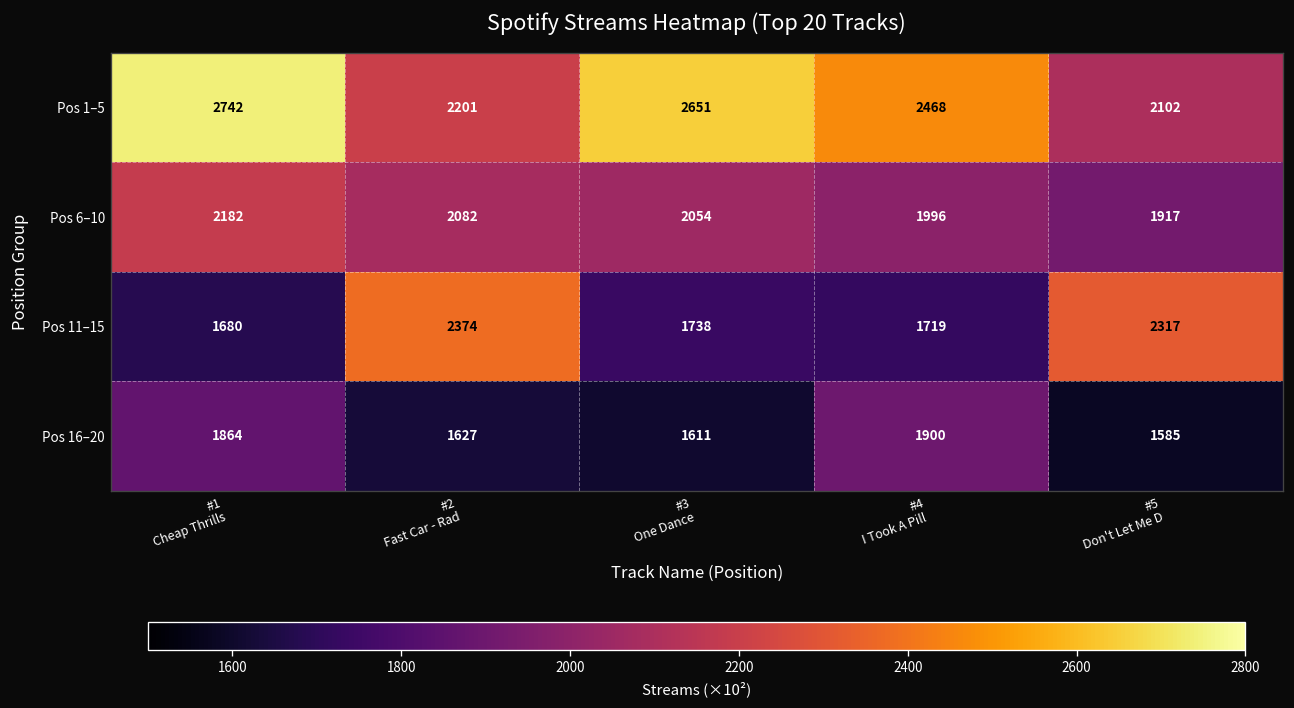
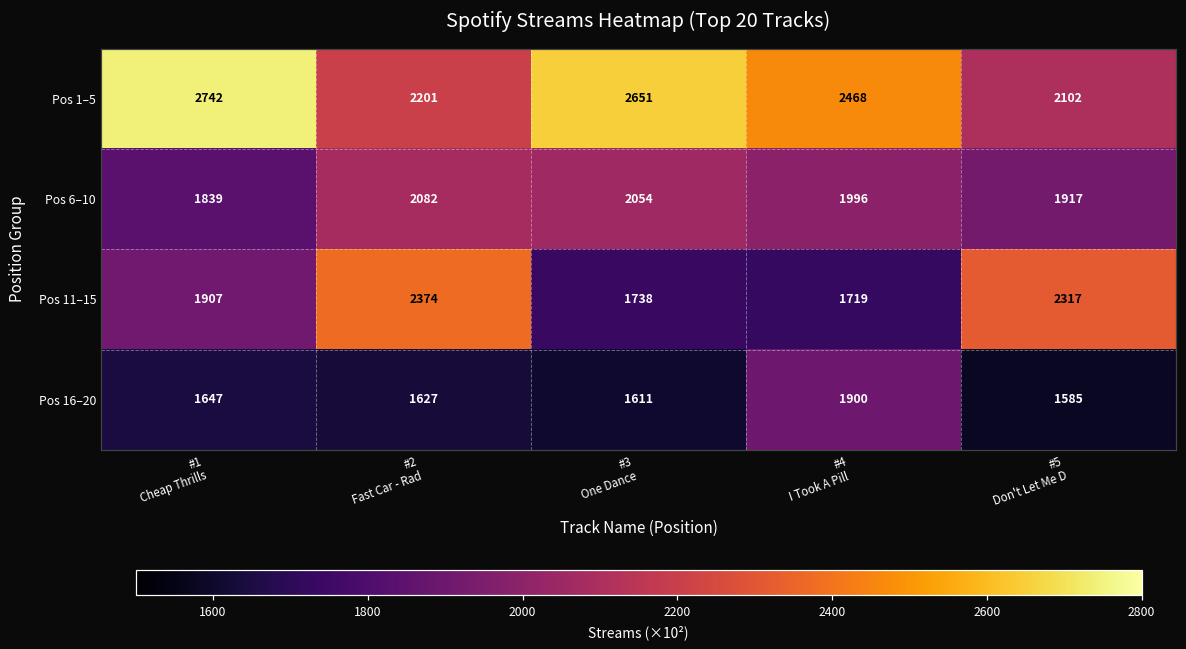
Pos 6–10, #1 Cheap Thrills: 2182 -> 1839
Pos 11–15, #1 Cheap Thrills: 1680 -> 1907
Pos 16–20, #1 Cheap Thrills: 1864 -> 1647
